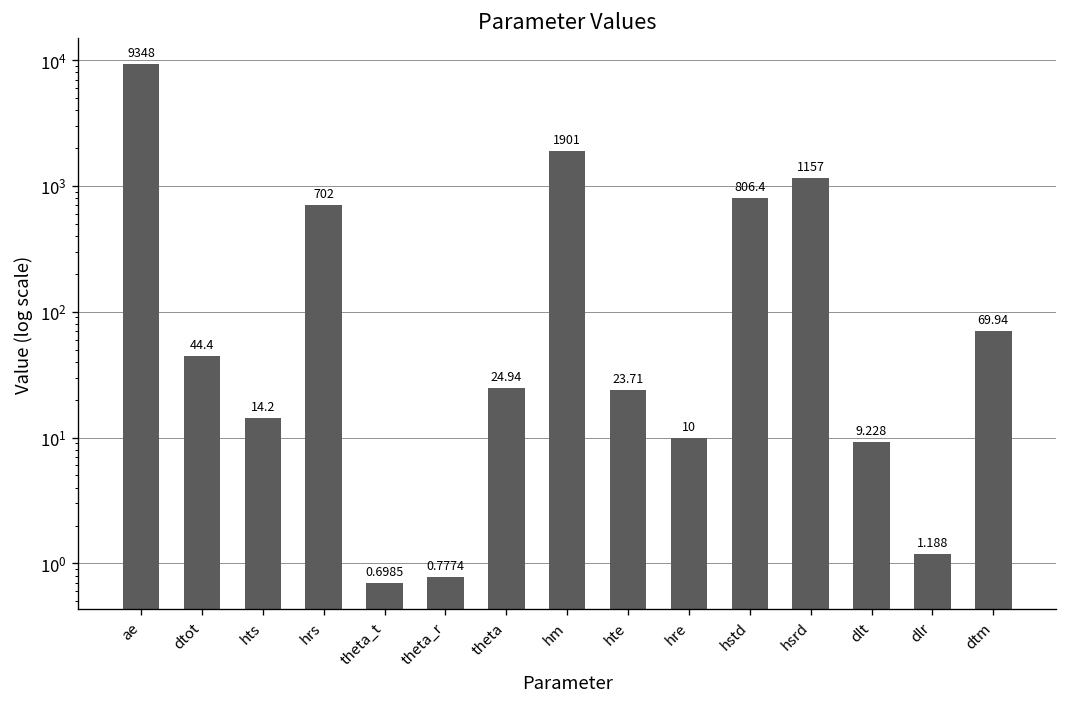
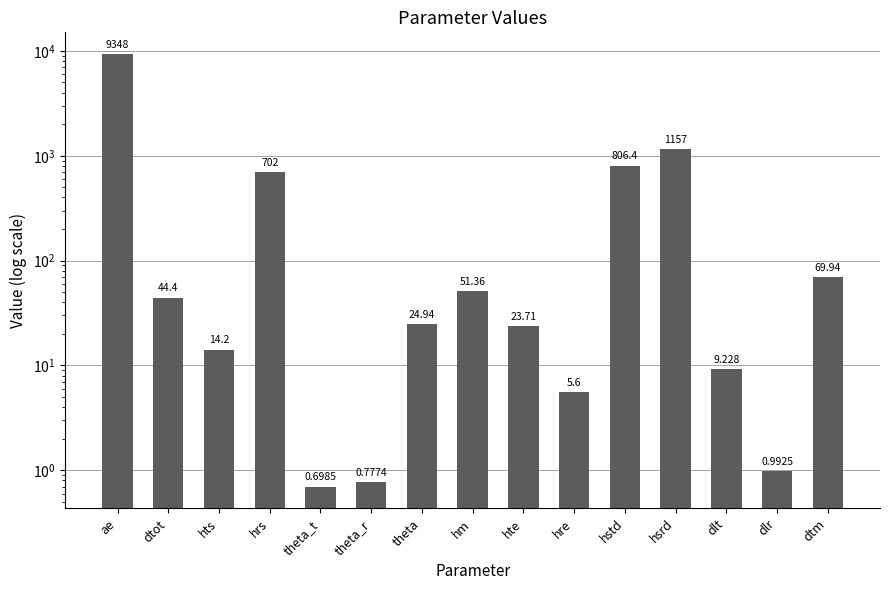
hm: 1901 -> 51.36
hre: 10 -> 5.6
dlr: 1.188 -> 0.9925
